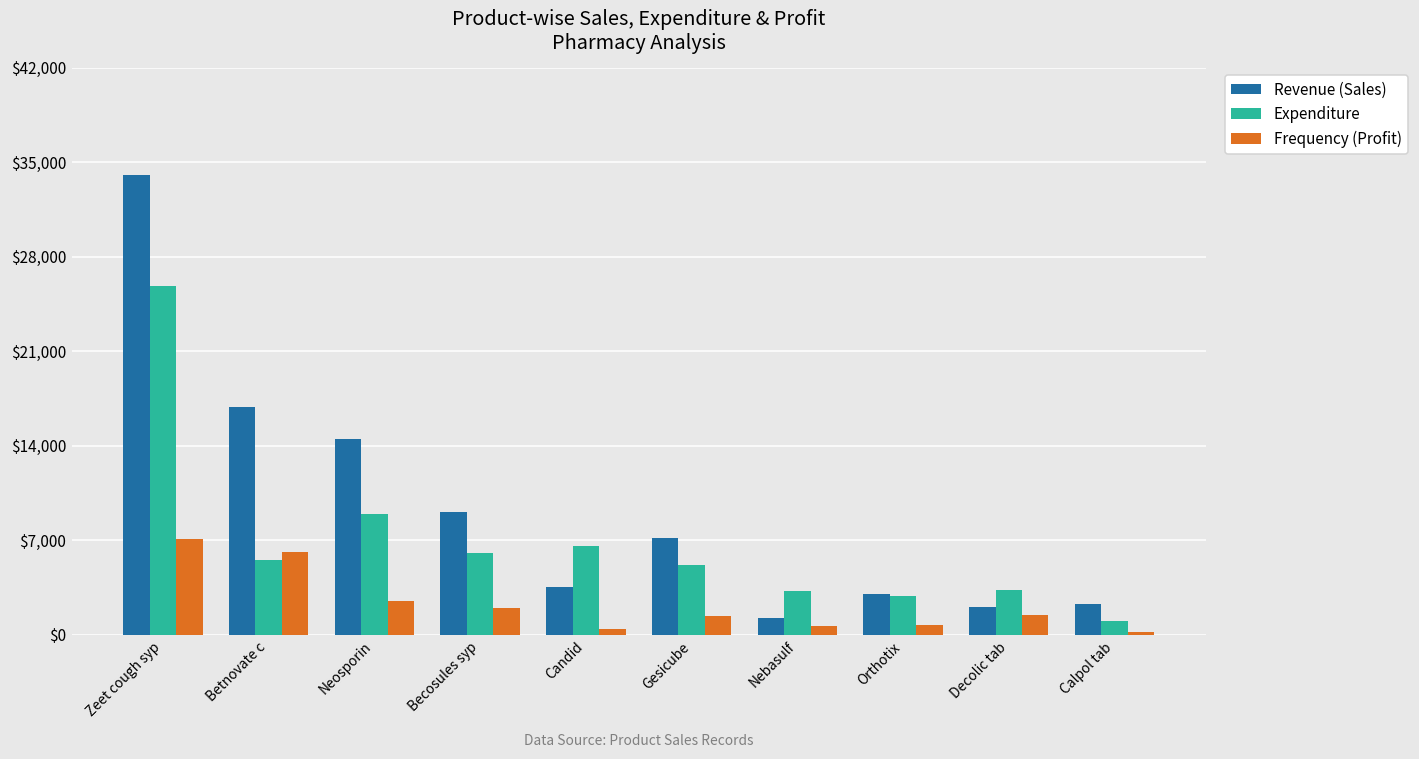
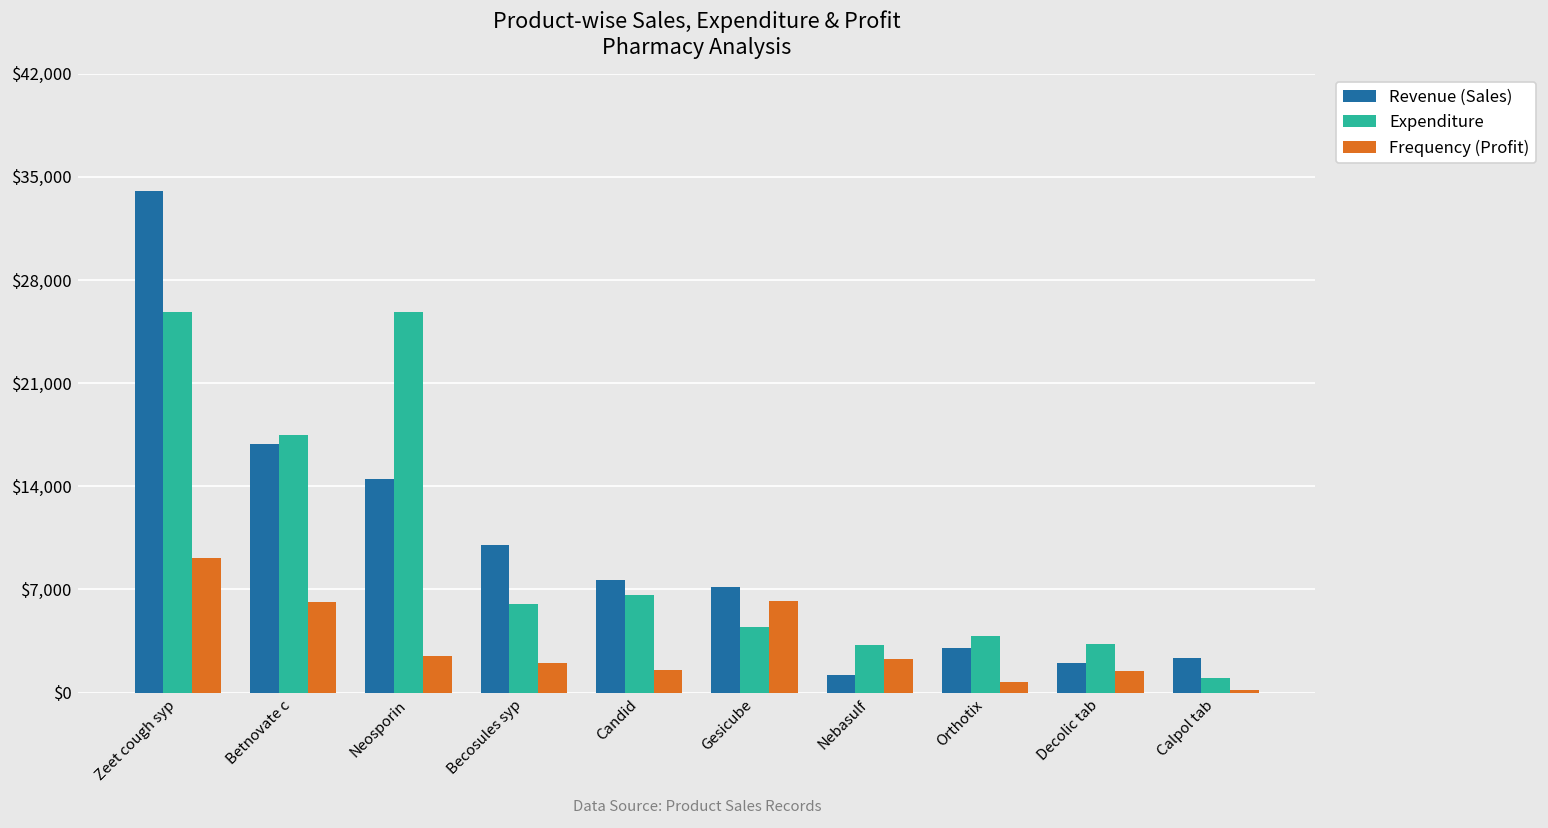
Frequency (Profit), Zeet cough syp: $7,100 -> $9,200
Expenditure, Betnovate c: $5,600 -> $17,500
Expenditure, Neosporin: $8,900 -> $25,800
Revenue (Sales), Becosules syp: $9,100 -> $10,000
Revenue (Sales), Candid: $3,500 -> $7,600
Frequency (Profit), Candid: $400 -> $1,500
Expenditure, Gesicube: $5,200 -> $4,500
Frequency (Profit), Gesicube: $1,400 -> $6,200
Frequency (Profit), Nebasulf: $600 -> $2,300
Expenditure, Orthotix: $2,800 -> $3,800
